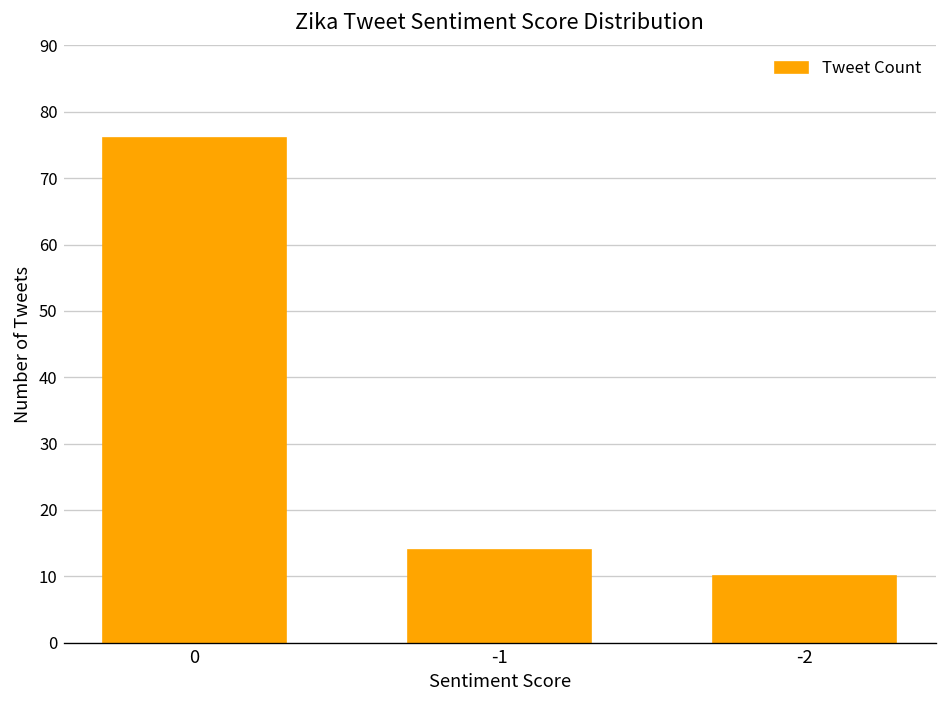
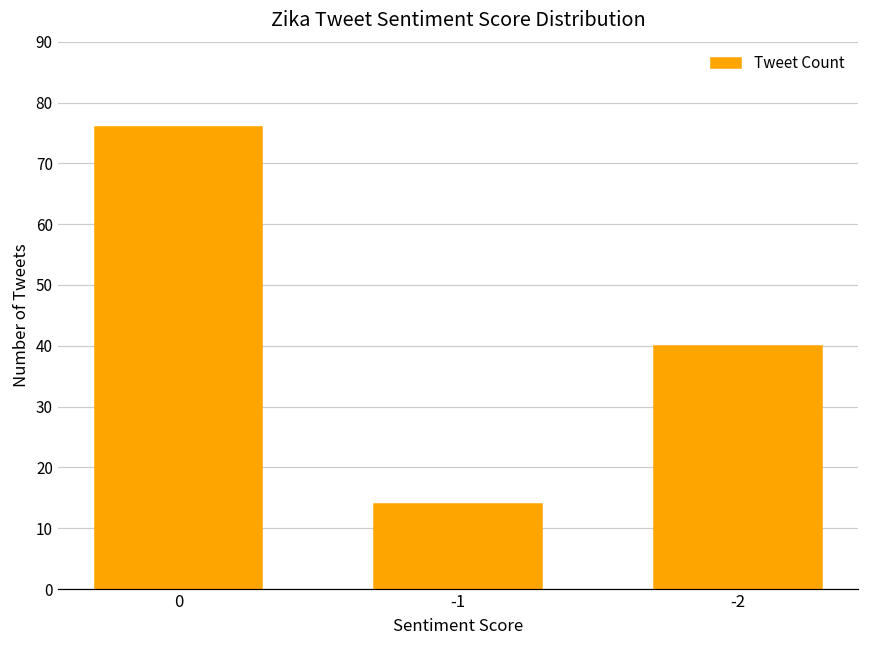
-2: 10 -> 40
